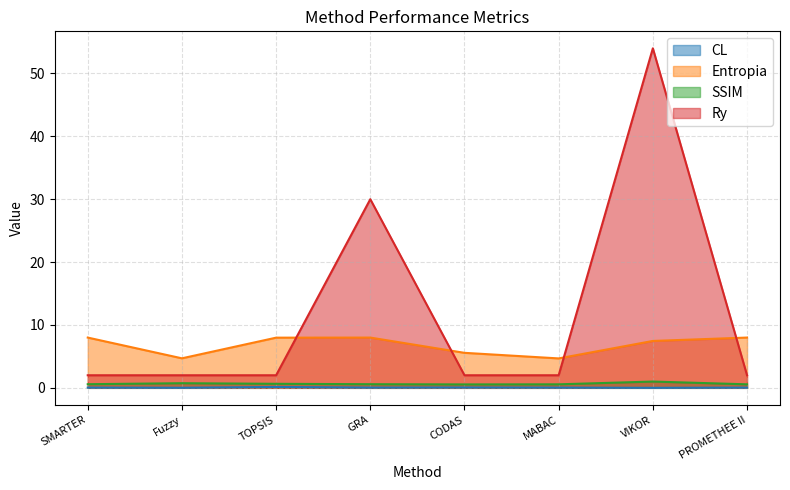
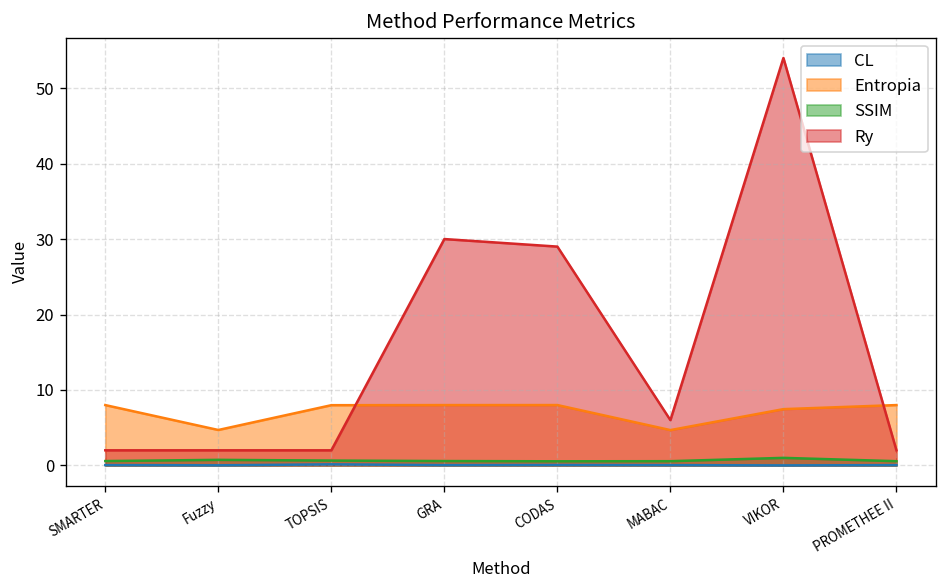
Entropia, CODAS: 6 -> 8
Ry, CODAS: 2 -> 29
Ry, MABAC: 2 -> 6
